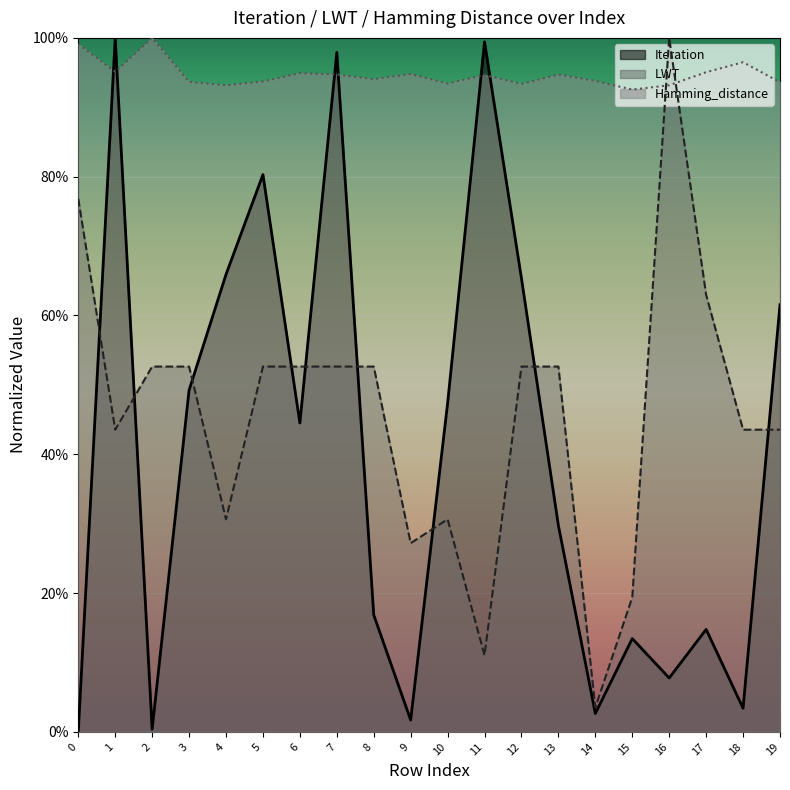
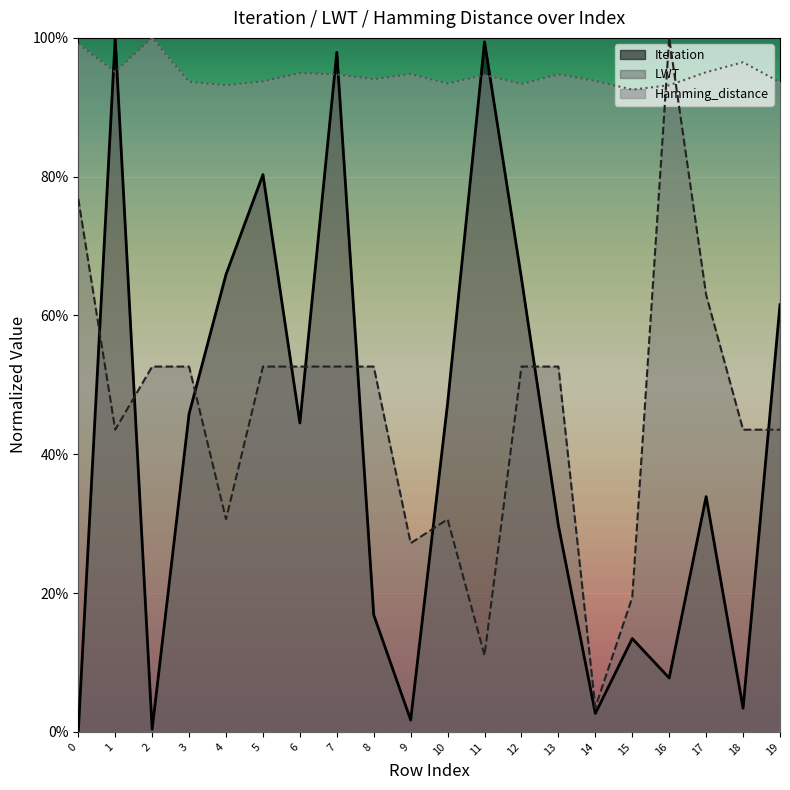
Iteration, 3: 49% -> 46%
Iteration, 17: 15% -> 34%
